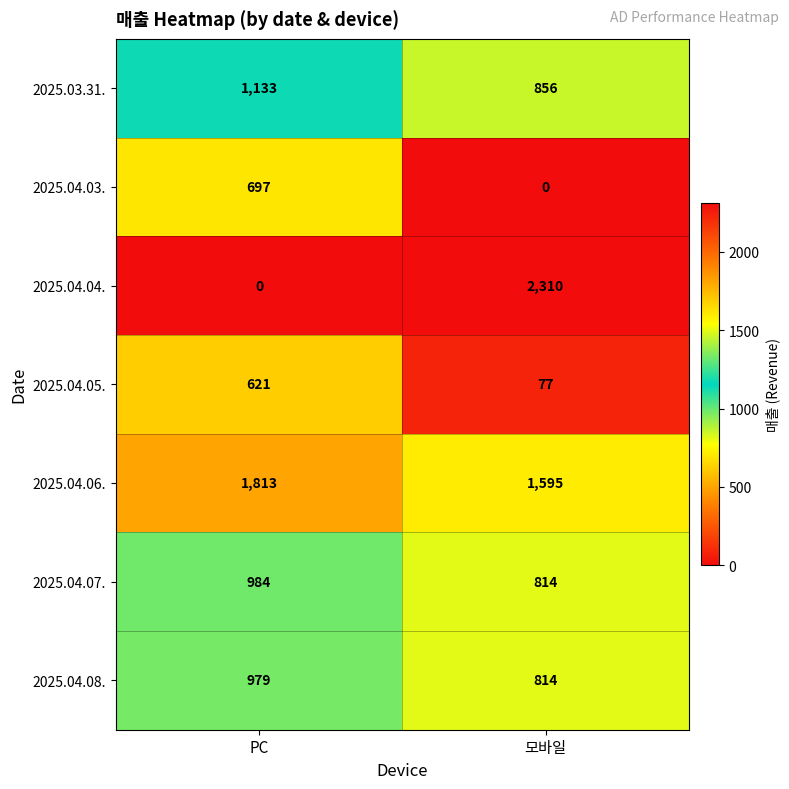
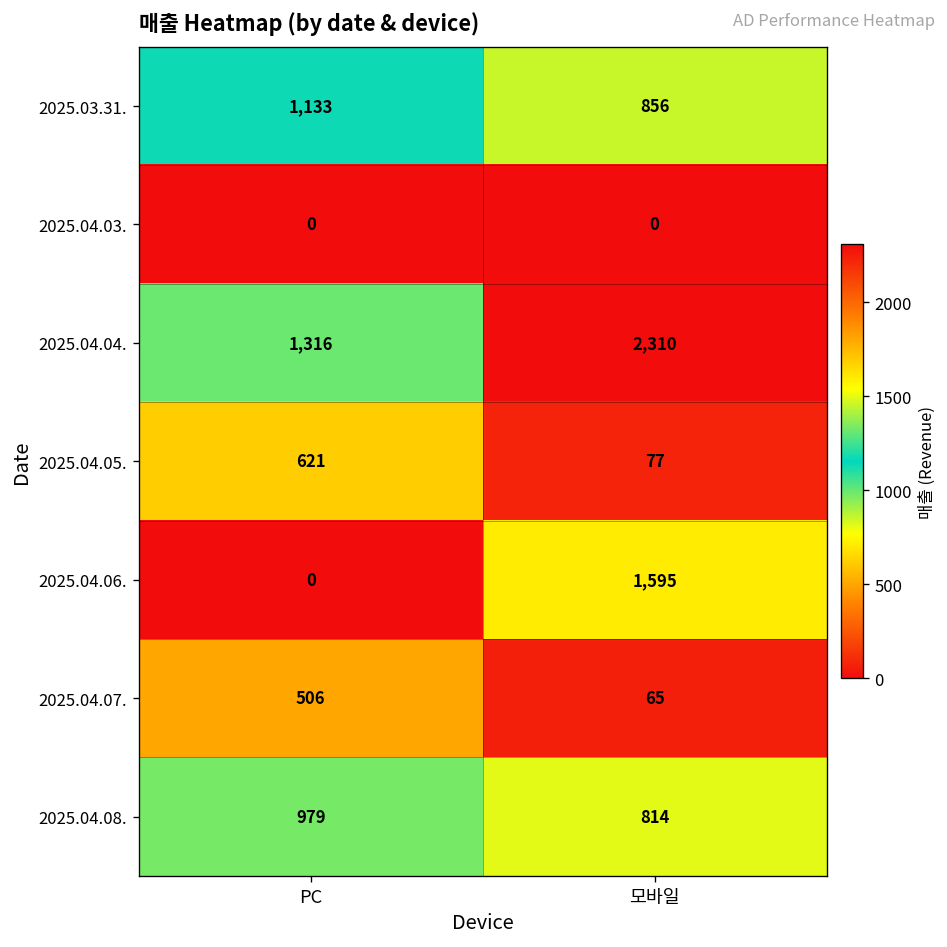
2025.04.03., PC: 697 -> 0
2025.04.04., PC: 0 -> 1,316
2025.04.06., PC: 1,813 -> 0
2025.04.07., PC: 984 -> 506
2025.04.07., 모바일: 814 -> 65
